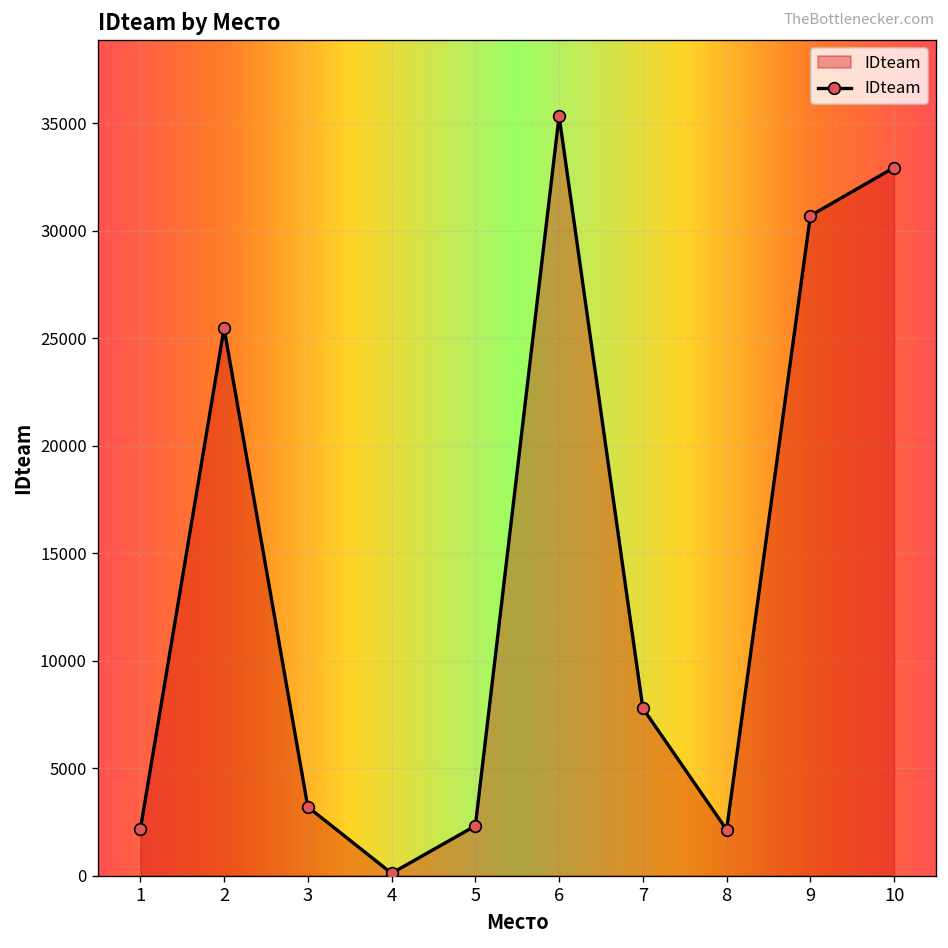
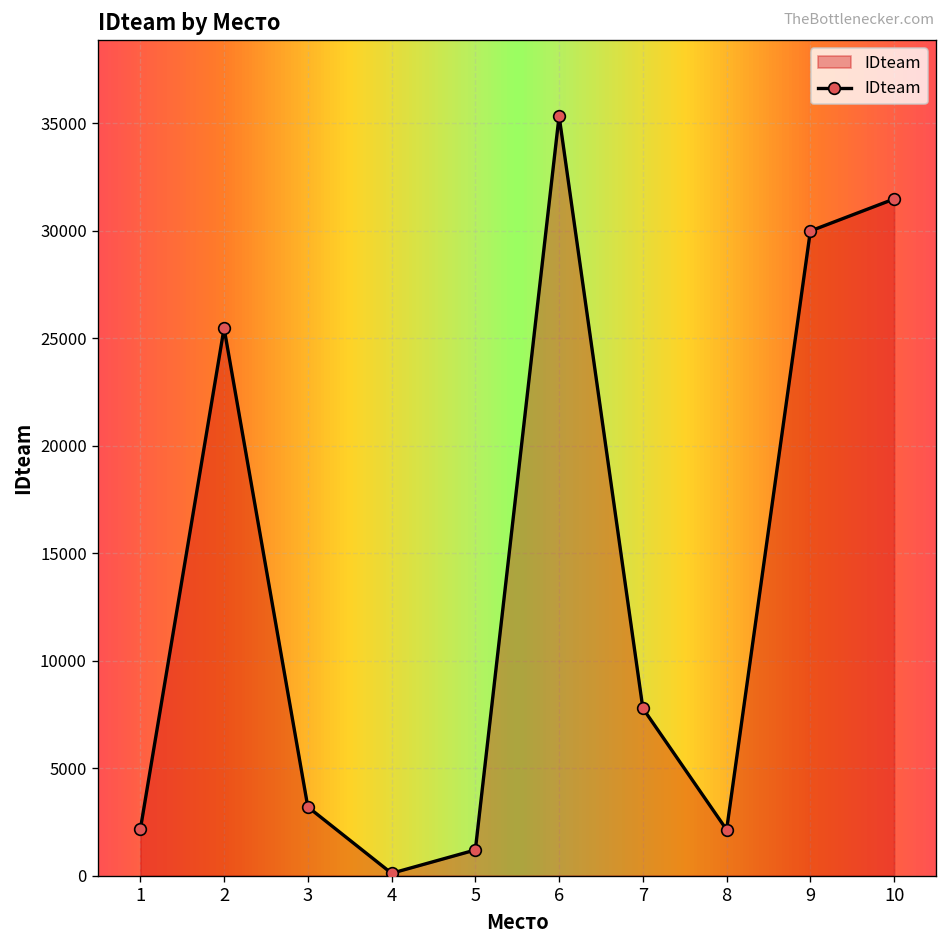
5: 2300 -> 1200
9: 30700 -> 30000
10: 32900 -> 31500
